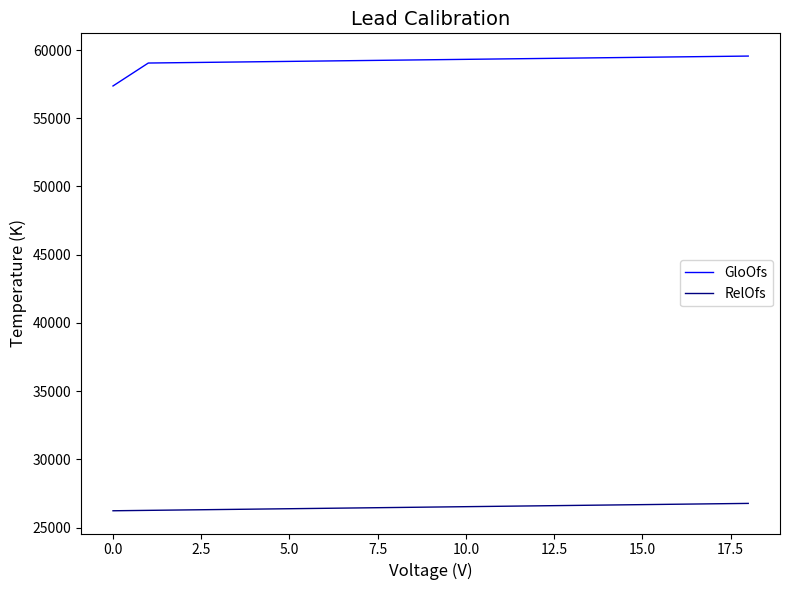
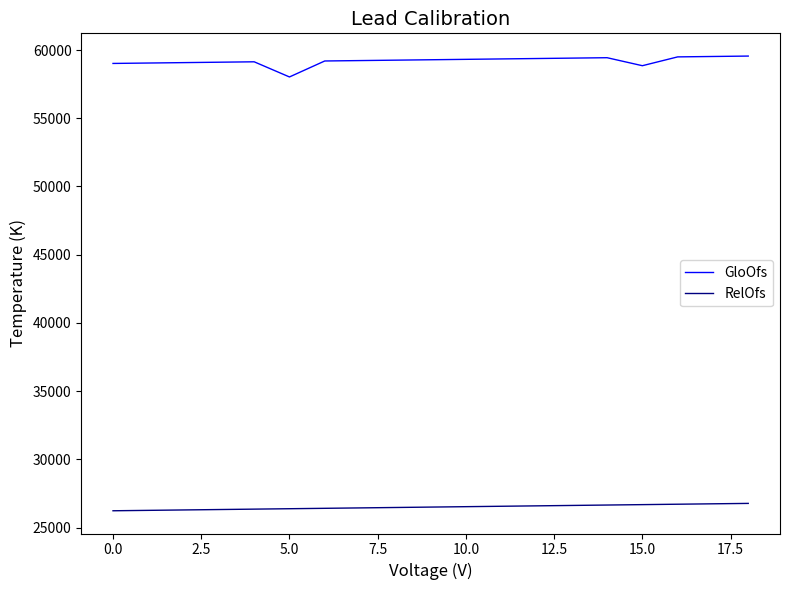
GloOfs, 0.0: 57400 -> 59000
GloOfs, 5.0: 59200 -> 58000
GloOfs, 15.0: 59500 -> 58900
